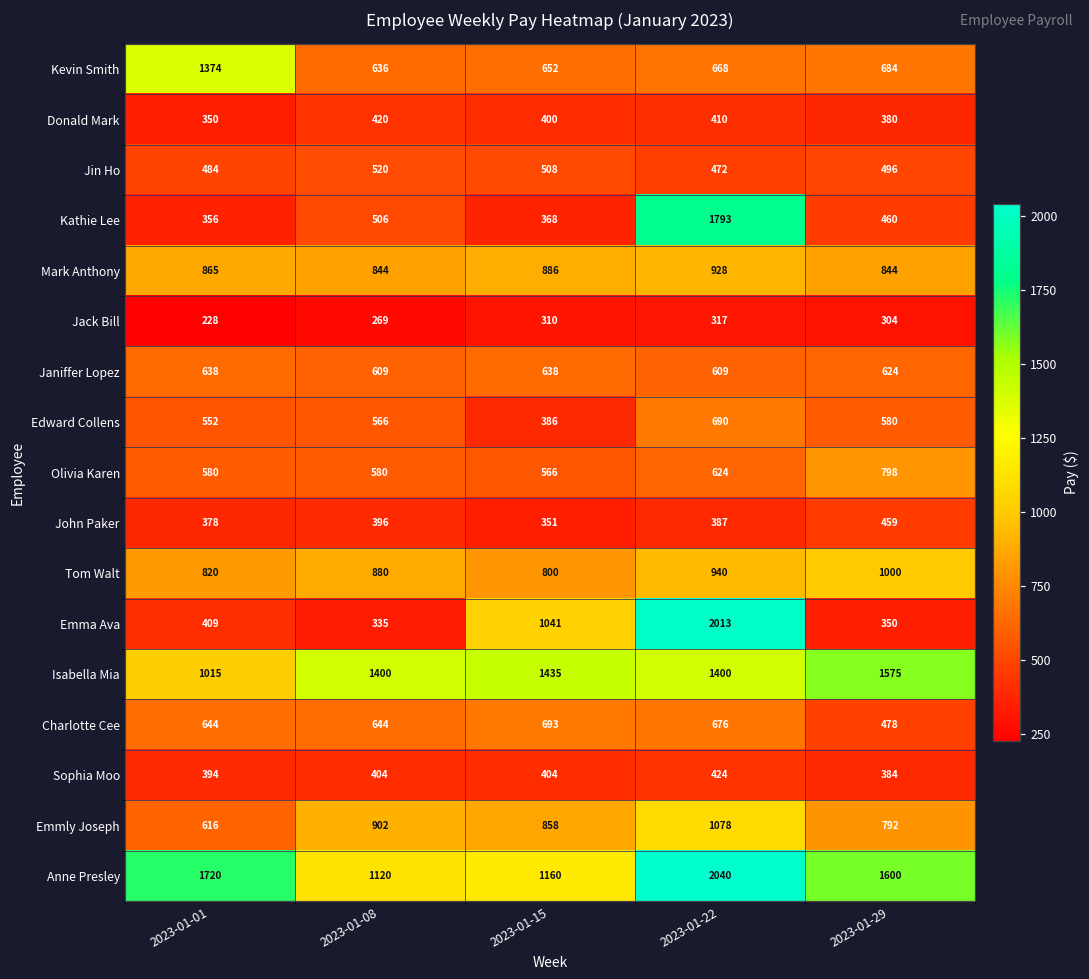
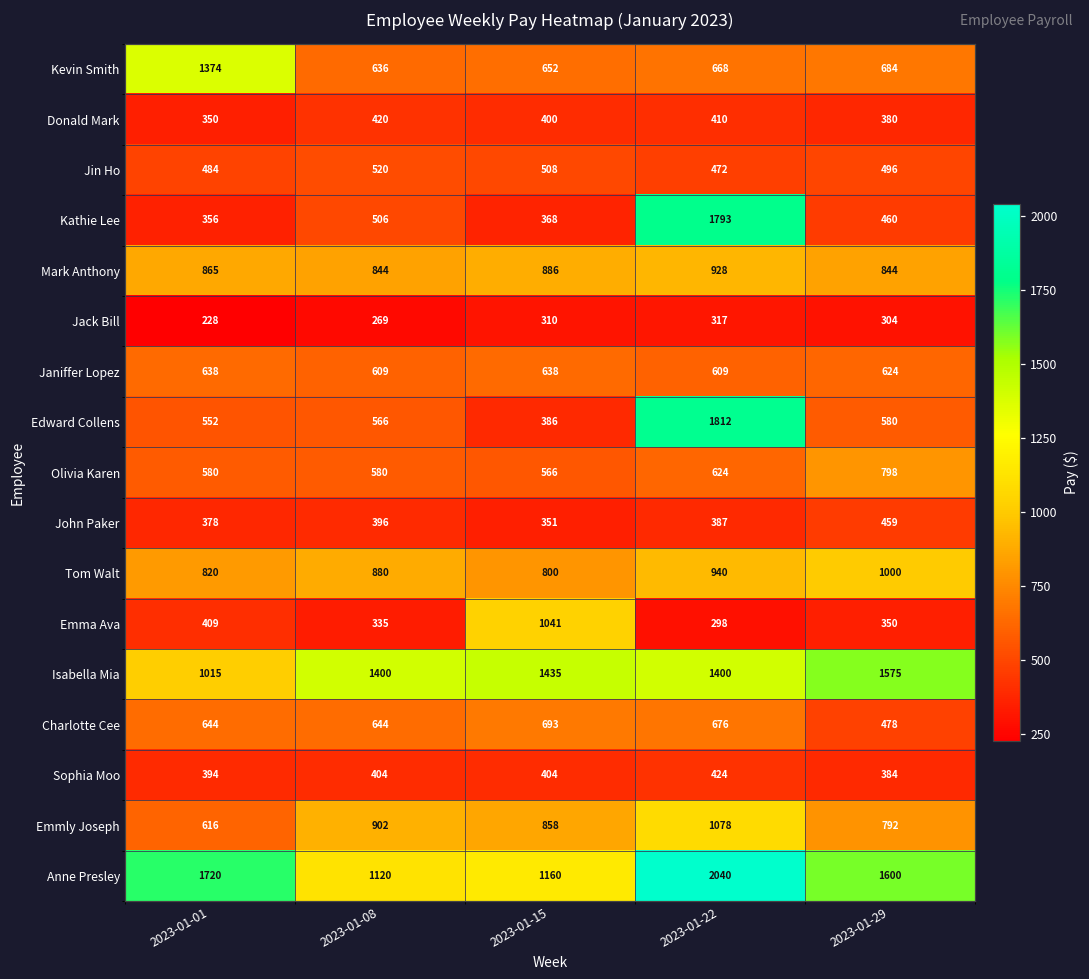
Edward Collens, 2023-01-22: 690 -> 1812
Emma Ava, 2023-01-22: 2013 -> 298
